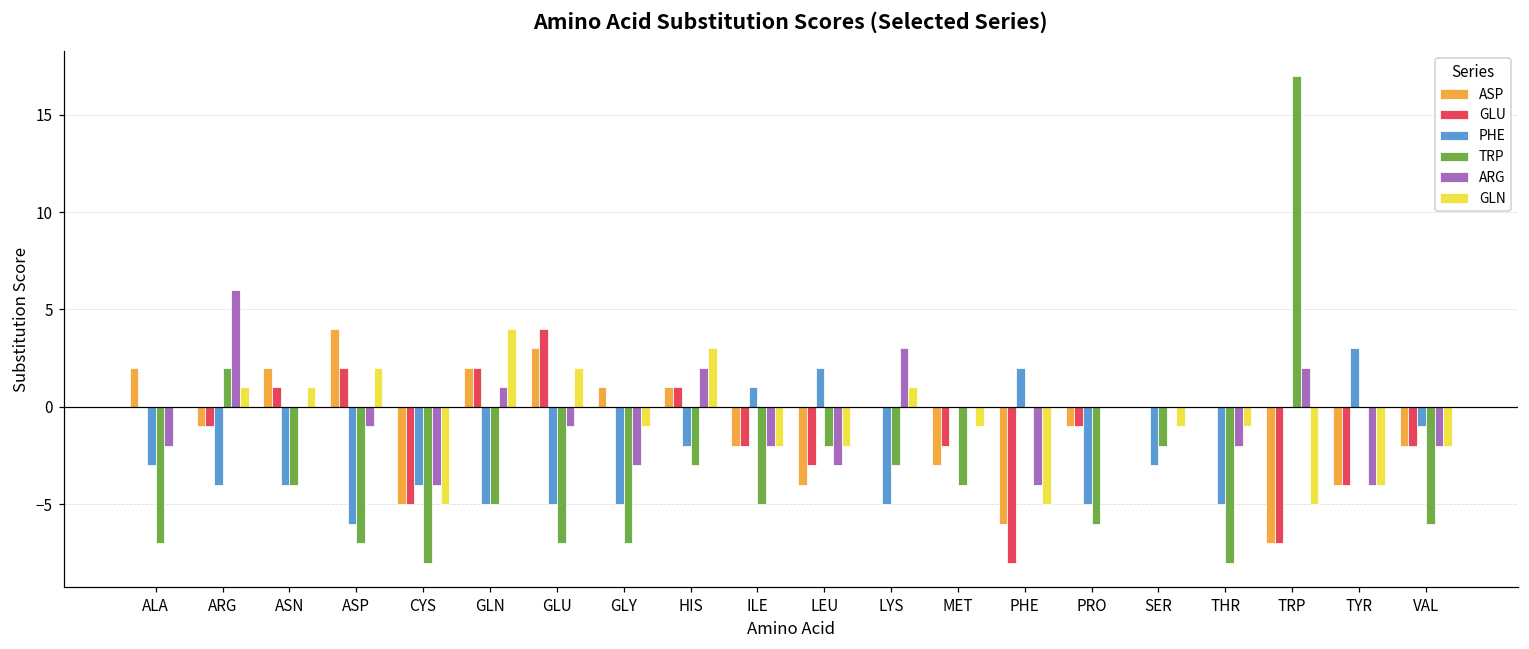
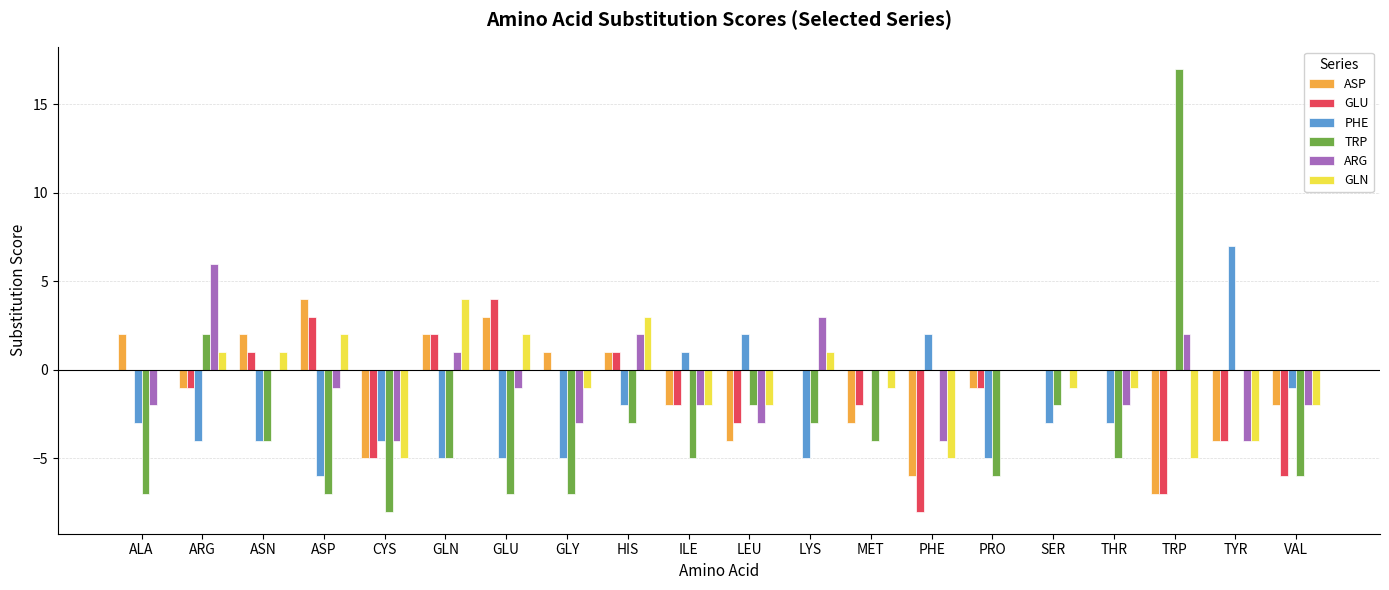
GLU, ASP: 2 -> 3
PHE, THR: -5 -> -3
TRP, THR: -8 -> -5
PHE, TYR: 3 -> 7
GLU, VAL: -2 -> -6
